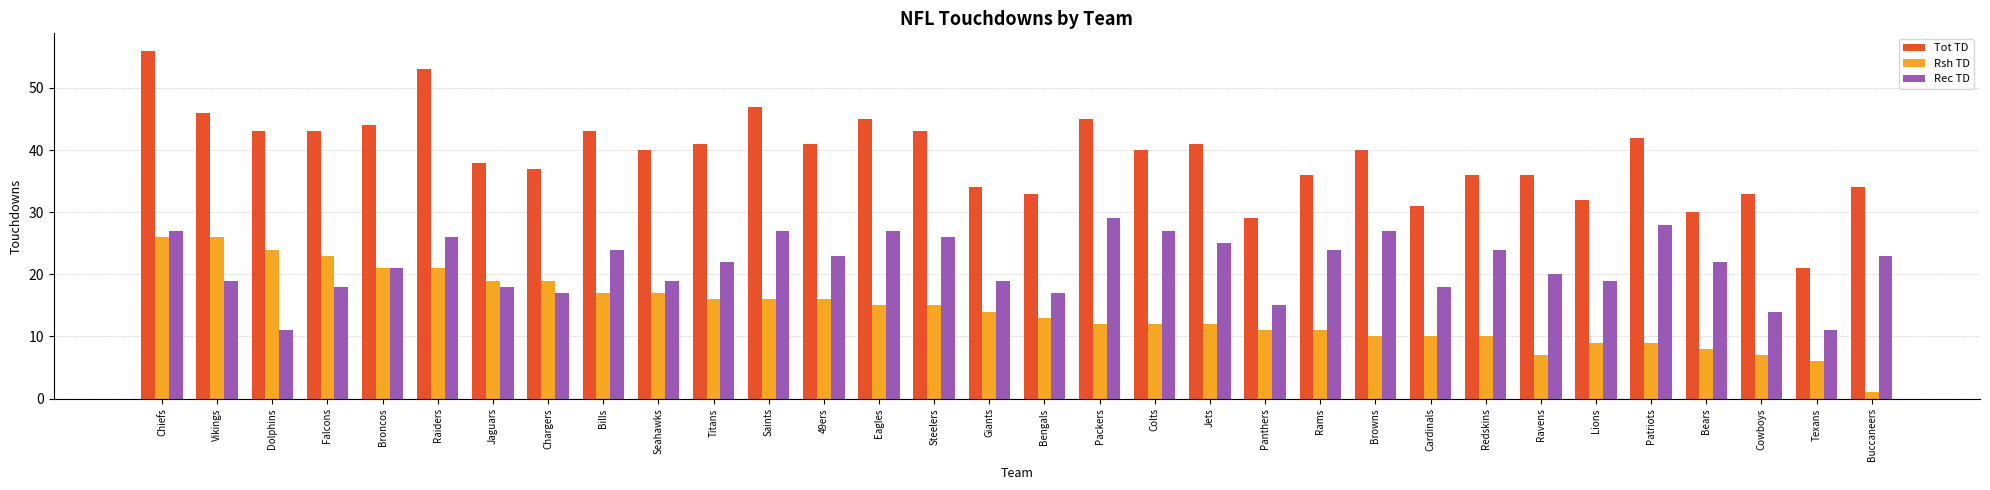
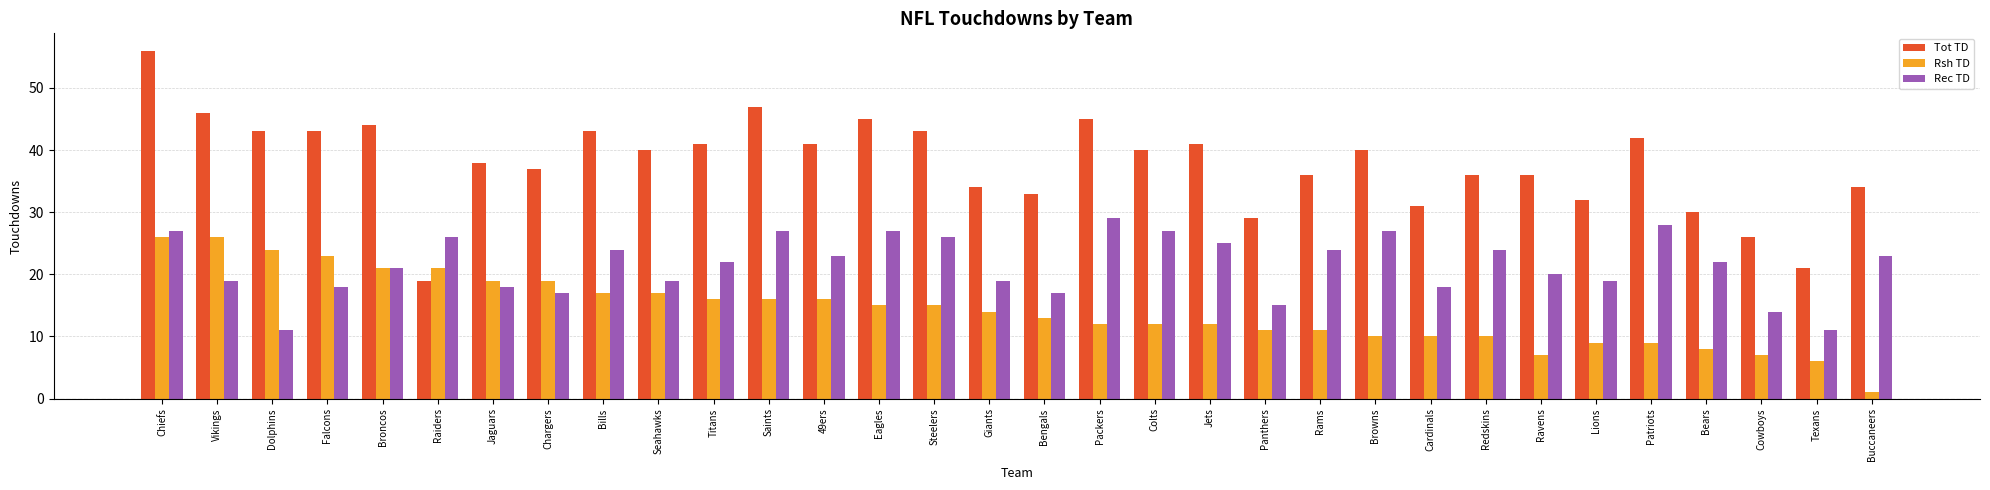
Tot TD, Raiders: 53 -> 19
Tot TD, Cowboys: 33 -> 26
